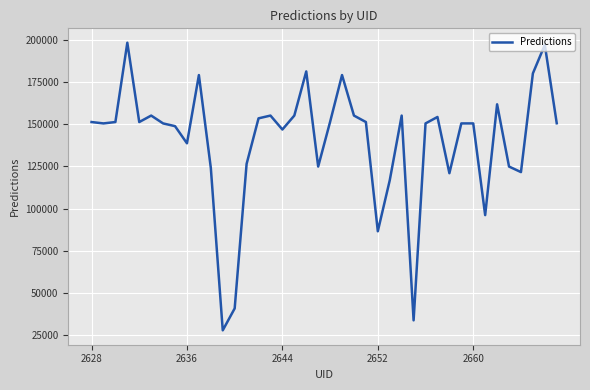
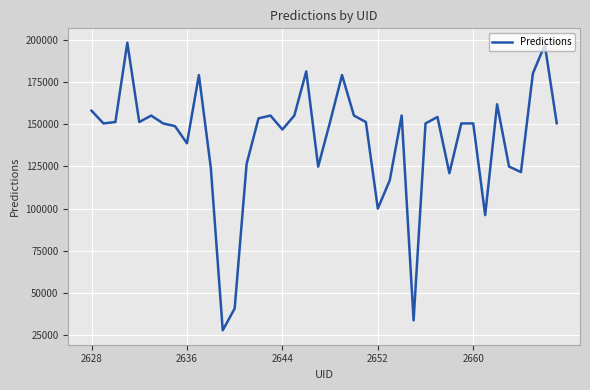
2628: 151000 -> 158000
2652: 87000 -> 100000
